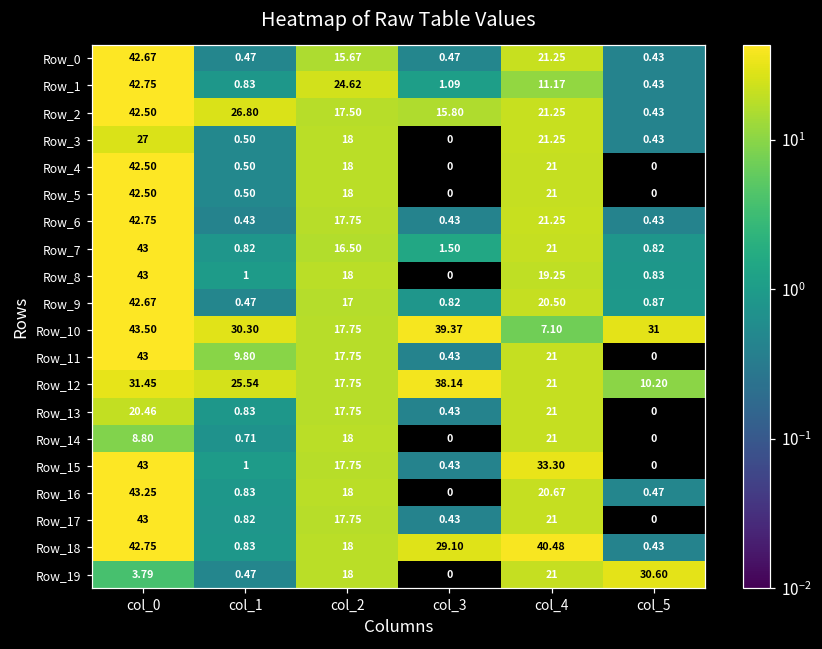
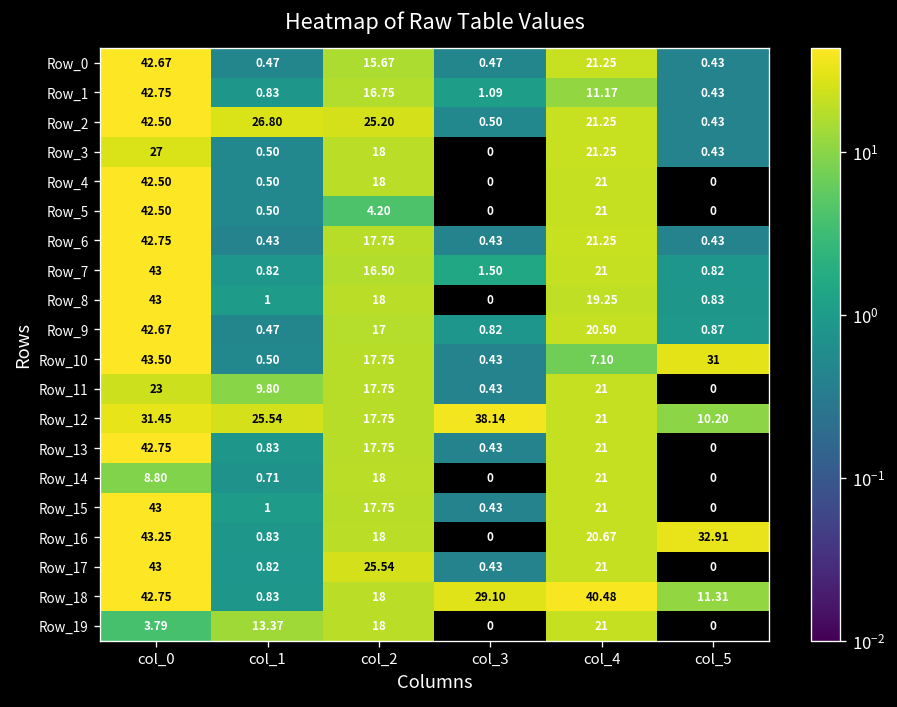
Row_1, col_2: 24.62 -> 16.75
Row_2, col_2: 17.50 -> 25.20
Row_2, col_3: 15.80 -> 0.50
Row_5, col_2: 18 -> 4.20
Row_10, col_1: 30.30 -> 0.50
Row_10, col_3: 39.37 -> 0.43
Row_11, col_0: 43 -> 23
Row_13, col_0: 20.46 -> 42.75
Row_15, col_4: 33.30 -> 21
Row_16, col_5: 0.47 -> 32.91
Row_17, col_2: 17.75 -> 25.54
Row_18, col_5: 0.43 -> 11.31
Row_19, col_1: 0.47 -> 13.37
Row_19, col_5: 30.60 -> 0
